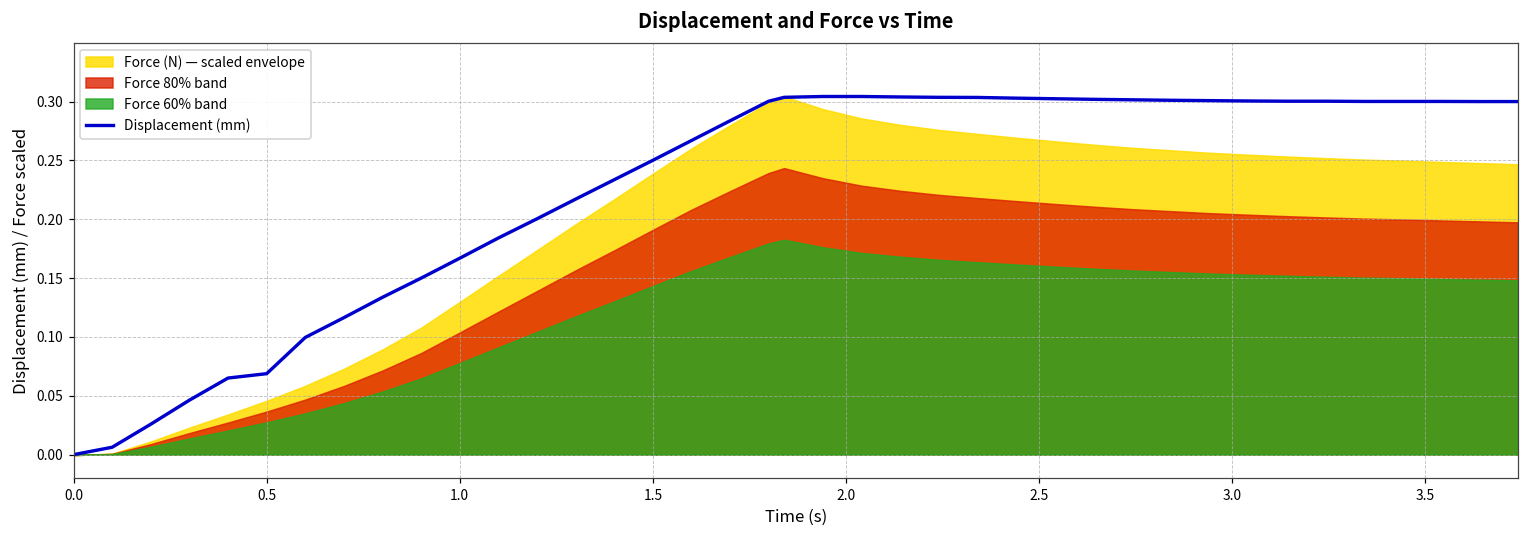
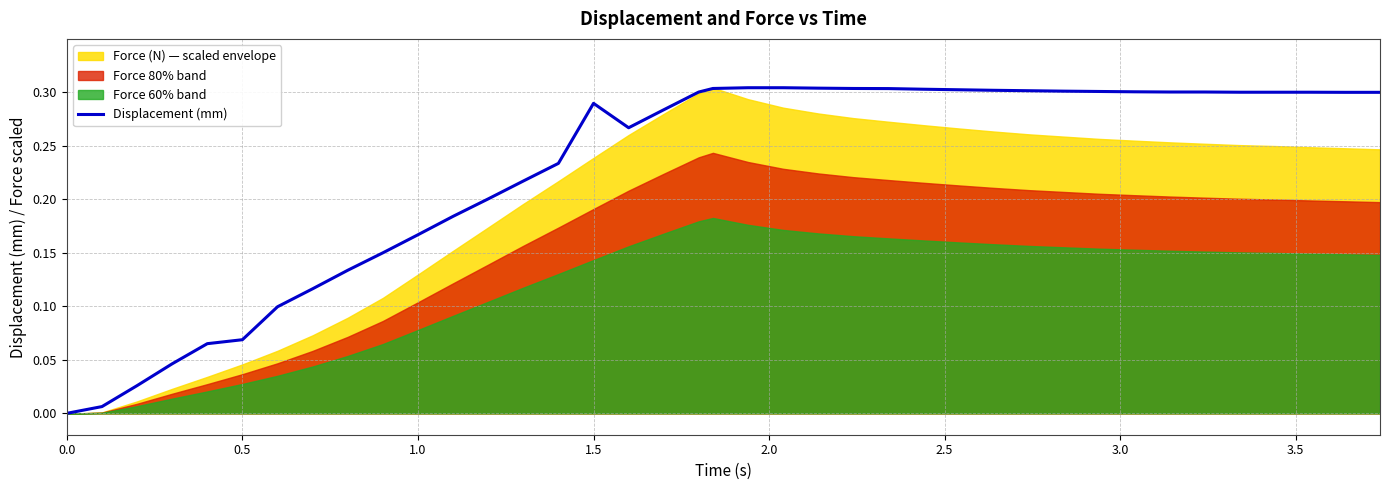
Displacement (mm), 1.5: 0.250 -> 0.290
